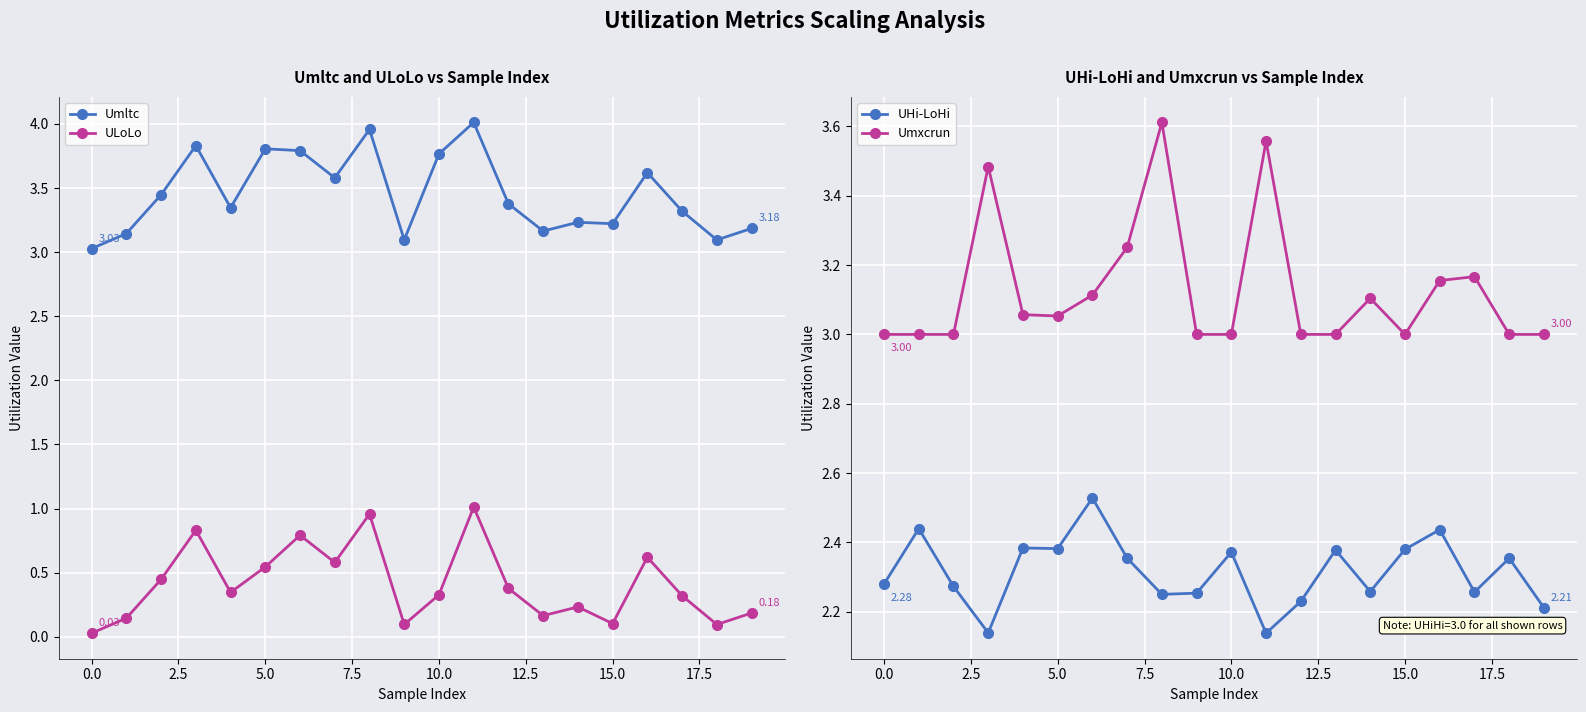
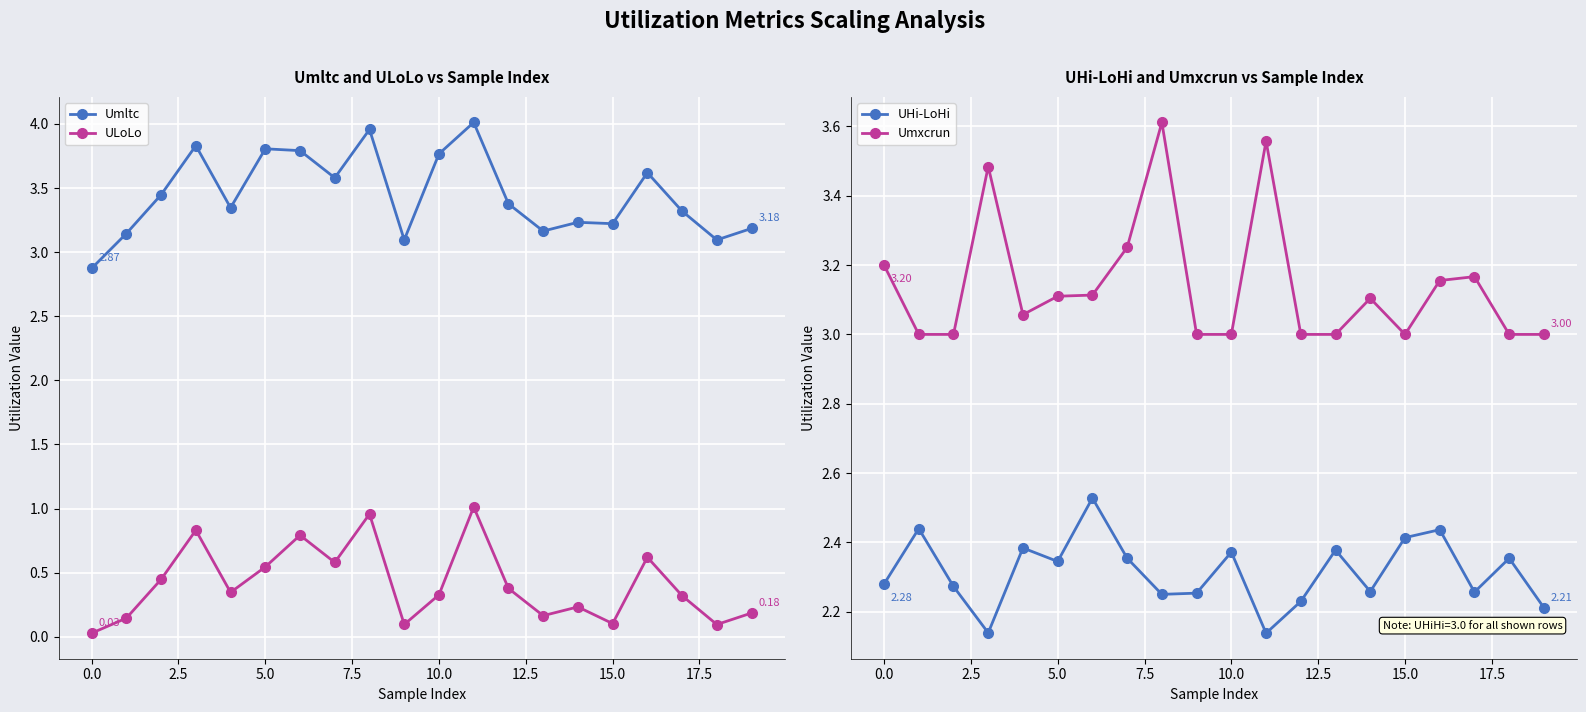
Umltc and ULoLo vs Sample Index, Umltc, 0.0: 3.03 -> 2.87
UHi-LoHi and Umxcrun vs Sample Index, Umxcrun, 0.0: 3.00 -> 3.20
UHi-LoHi and Umxcrun vs Sample Index, UHi-LoHi, 5.0: 2.38 -> 2.34
UHi-LoHi and Umxcrun vs Sample Index, Umxcrun, 5.0: 3.05 -> 3.11
UHi-LoHi and Umxcrun vs Sample Index, UHi-LoHi, 15.0: 2.38 -> 2.41
